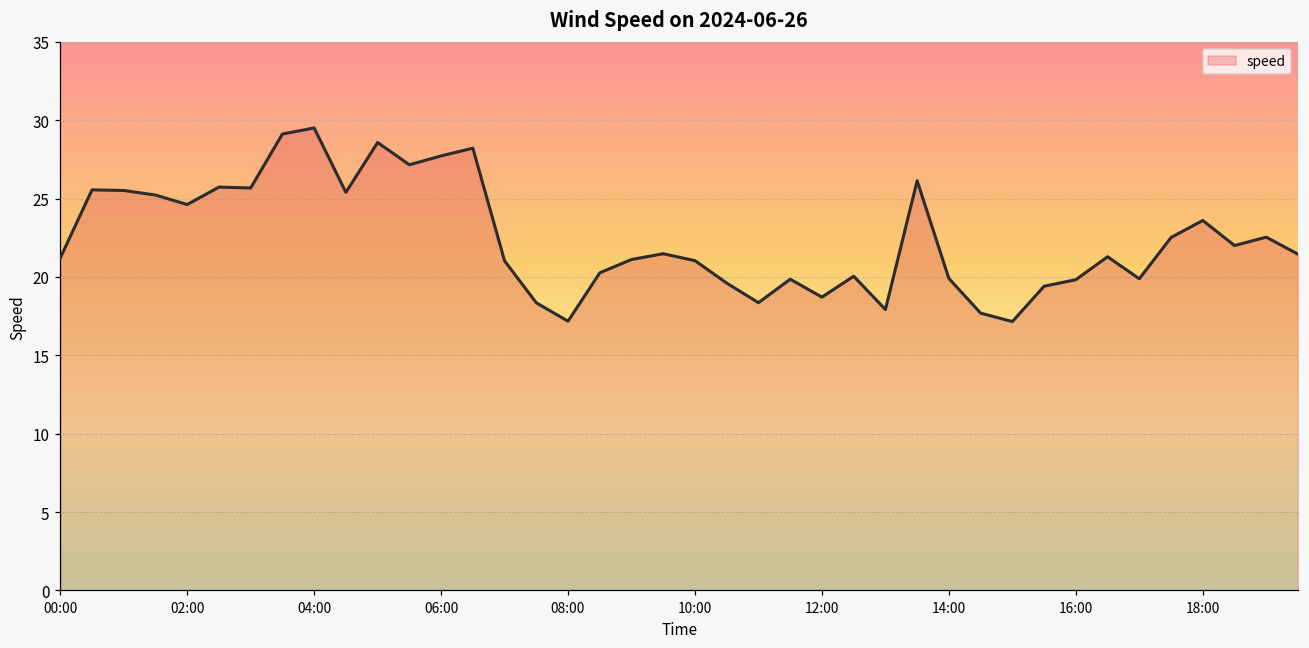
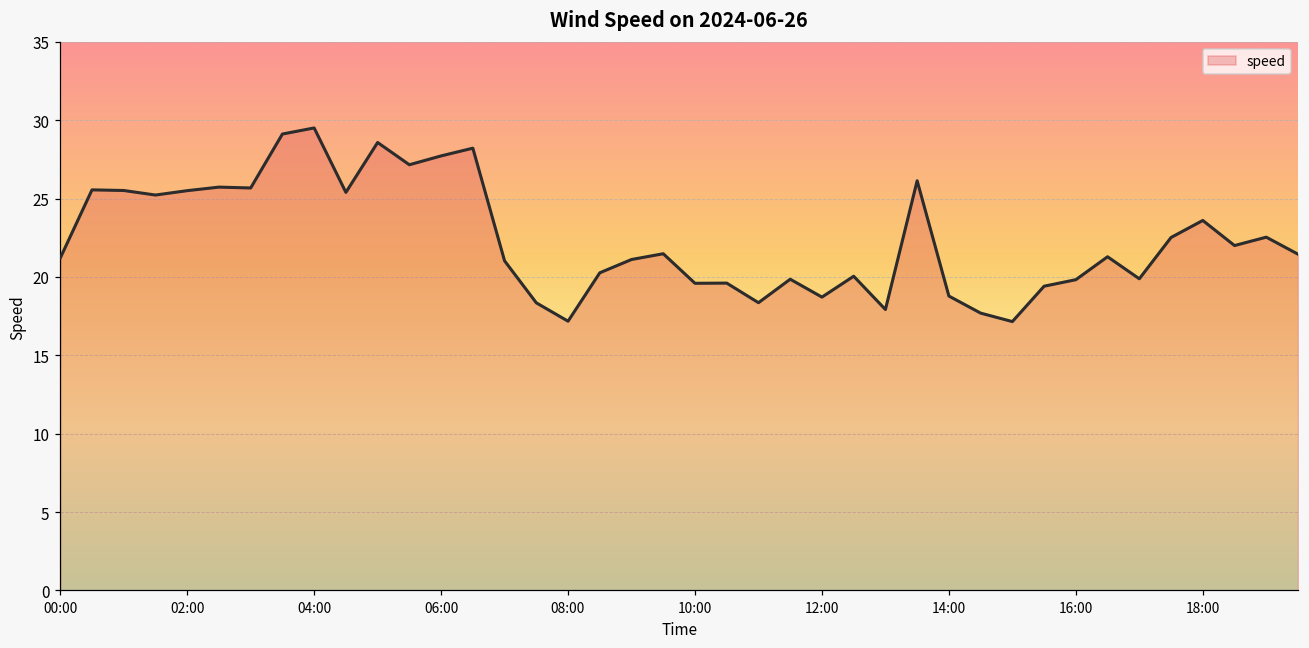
02:00: 24.6 -> 25.5
10:00: 21.0 -> 19.6
14:00: 19.9 -> 18.8
